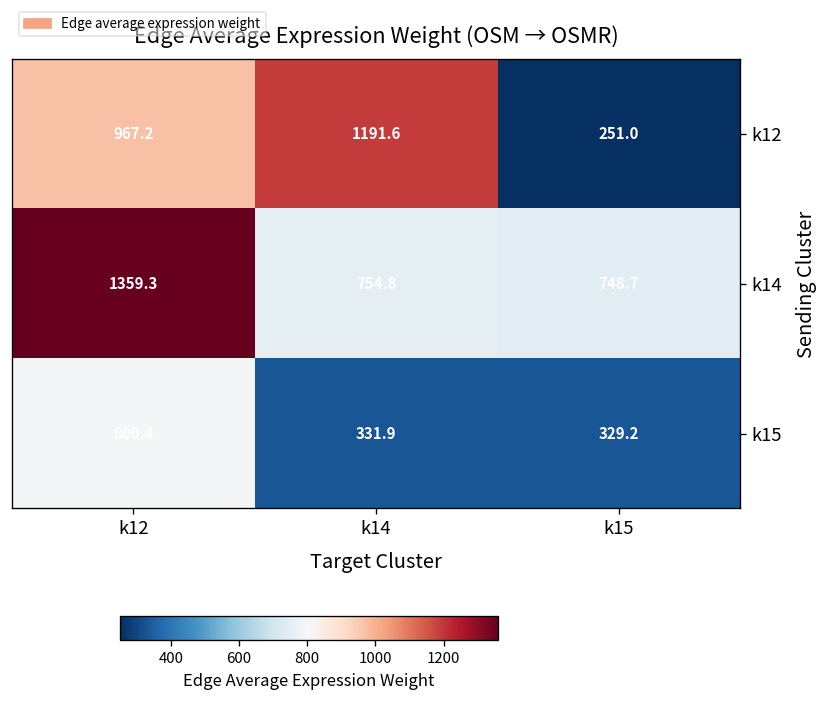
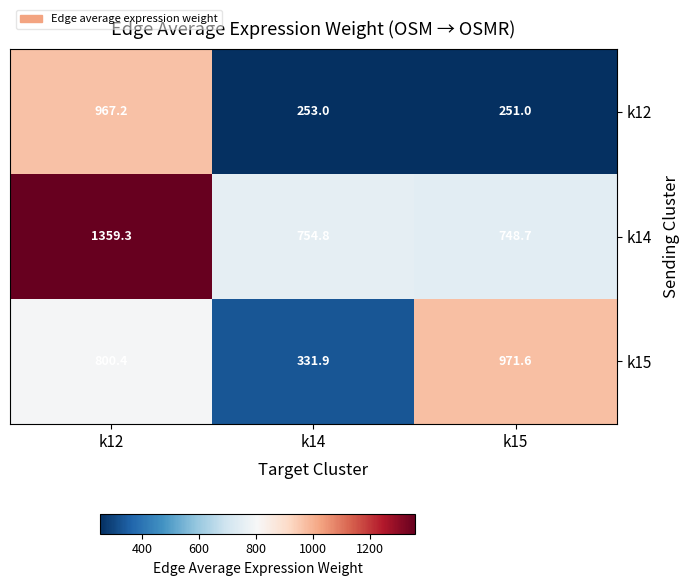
k12, k14: 1191.6 -> 253.0
k15, k15: 329.2 -> 971.6
